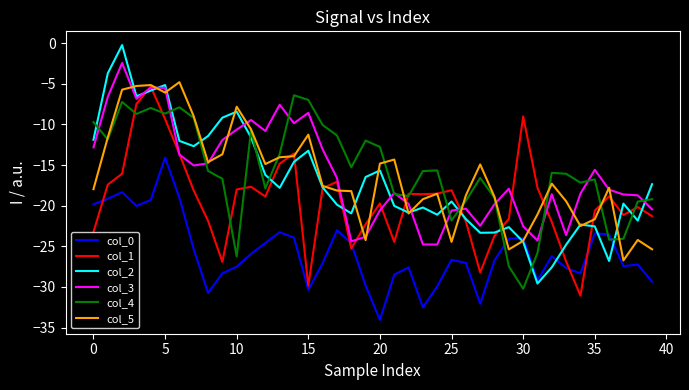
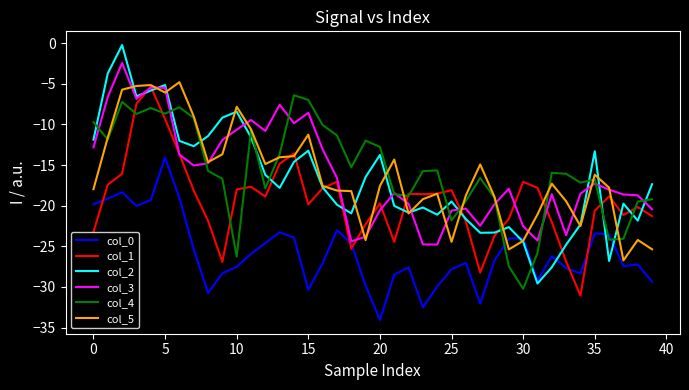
col_1, 15: -30 -> -20
col_2, 20: -16 -> -14
col_5, 20: -15 -> -18
col_0, 25: -27 -> -28
col_1, 30: -9 -> -17
col_2, 35: -23 -> -13
col_3, 35: -16 -> -17
col_5, 35: -22 -> -16
